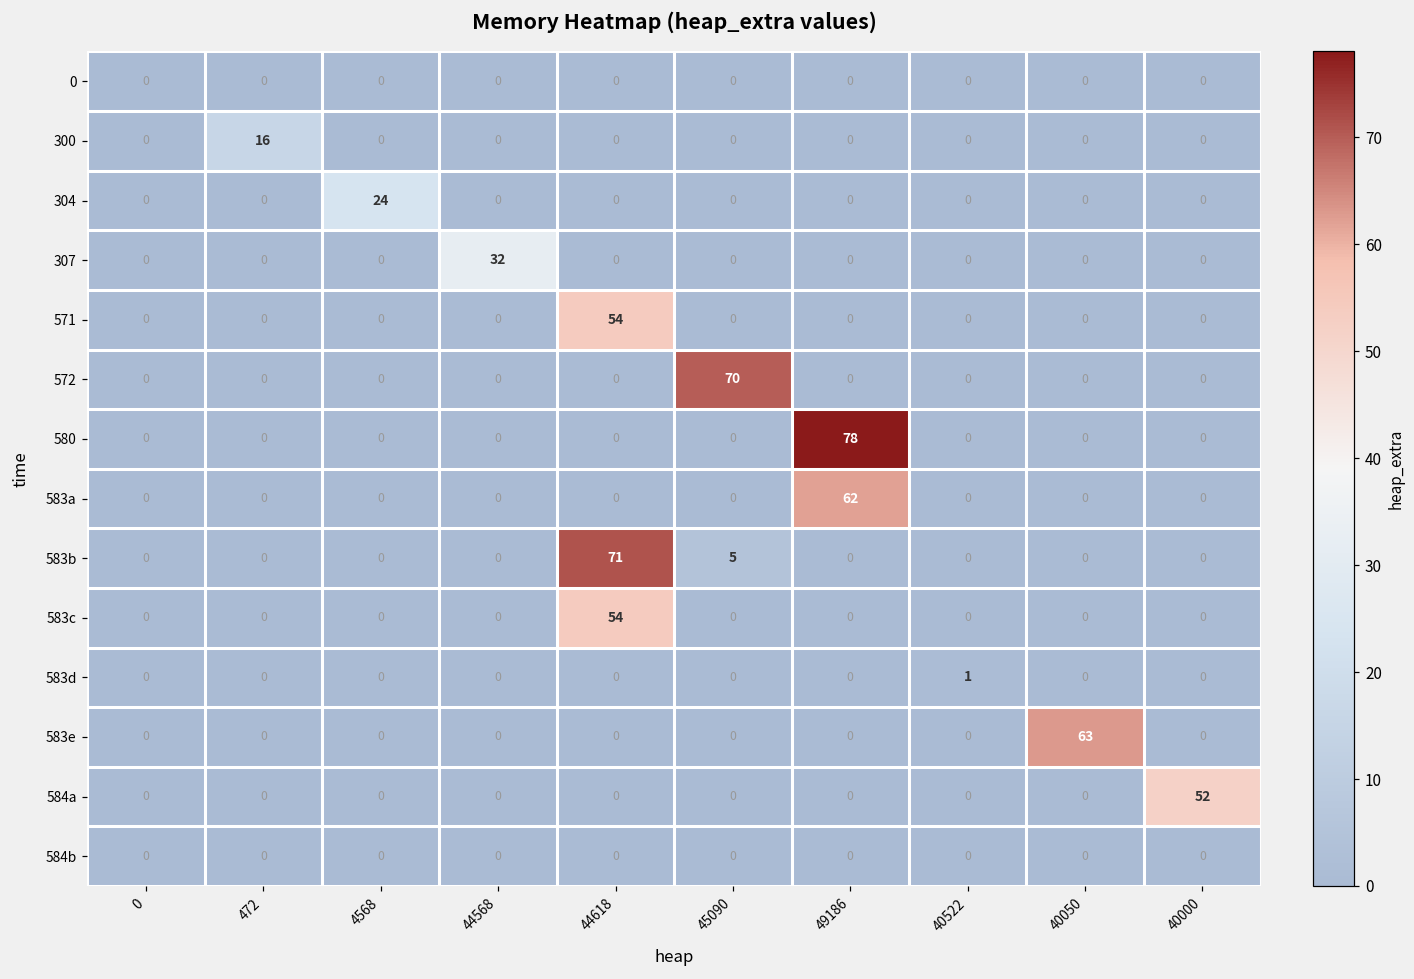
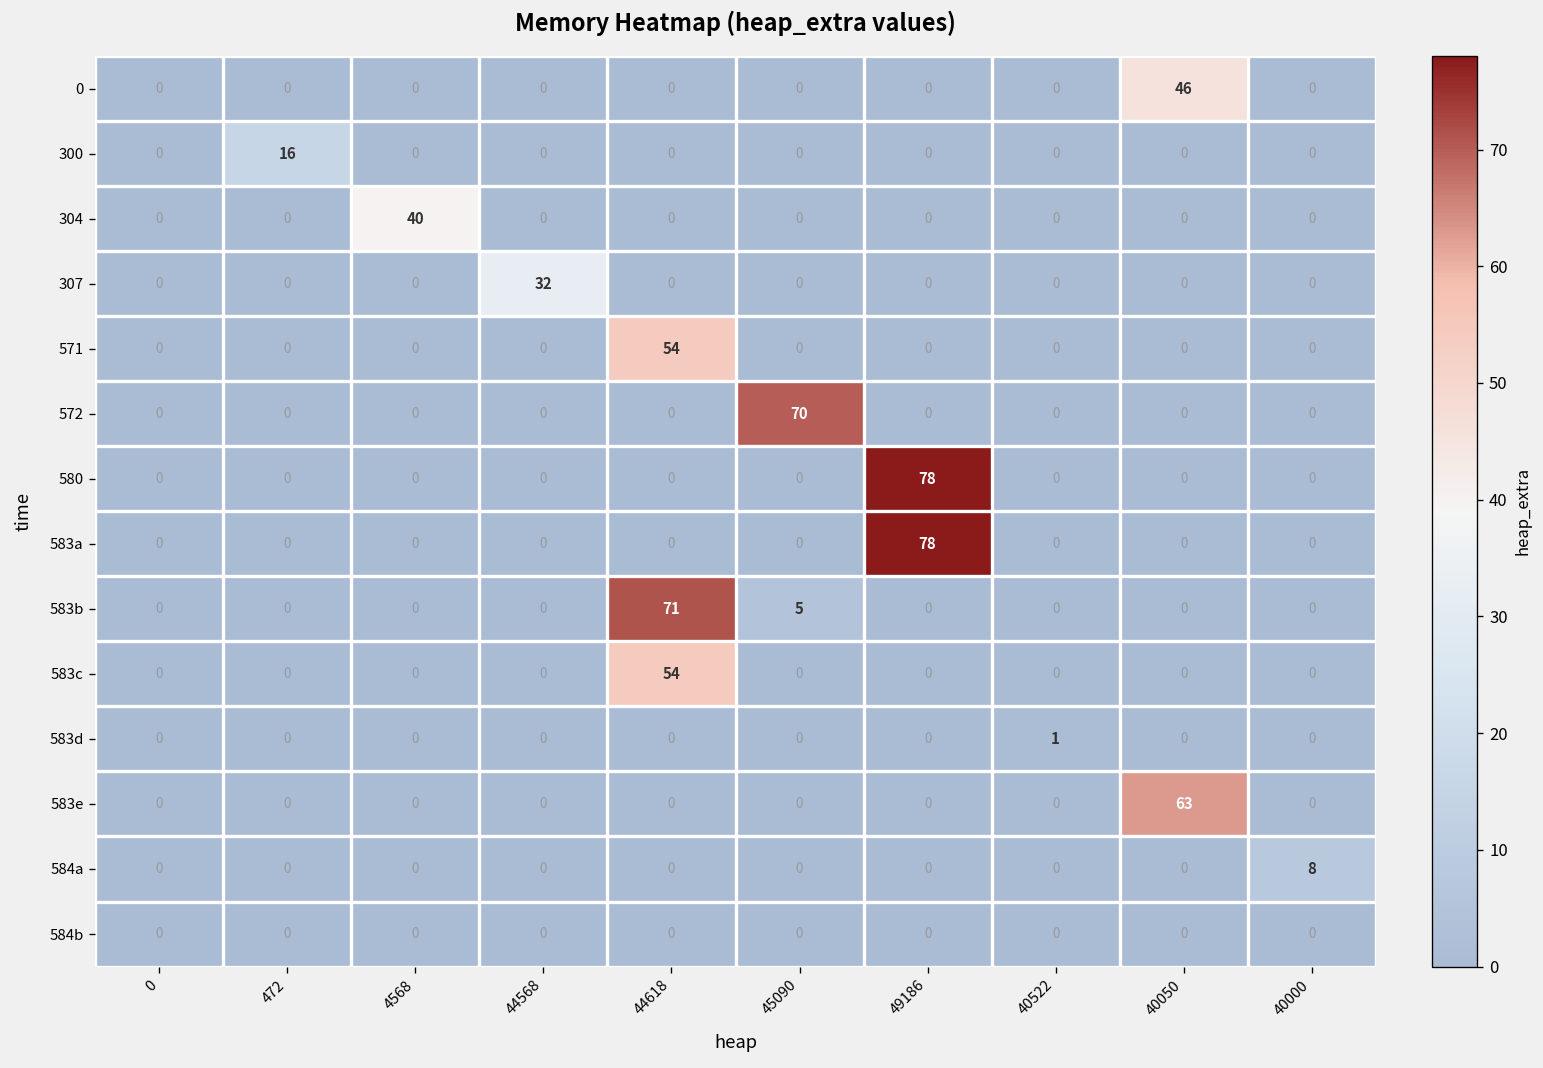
0, 40050: 0 -> 46
304, 4568: 24 -> 40
583a, 49186: 62 -> 78
584a, 40000: 52 -> 8
